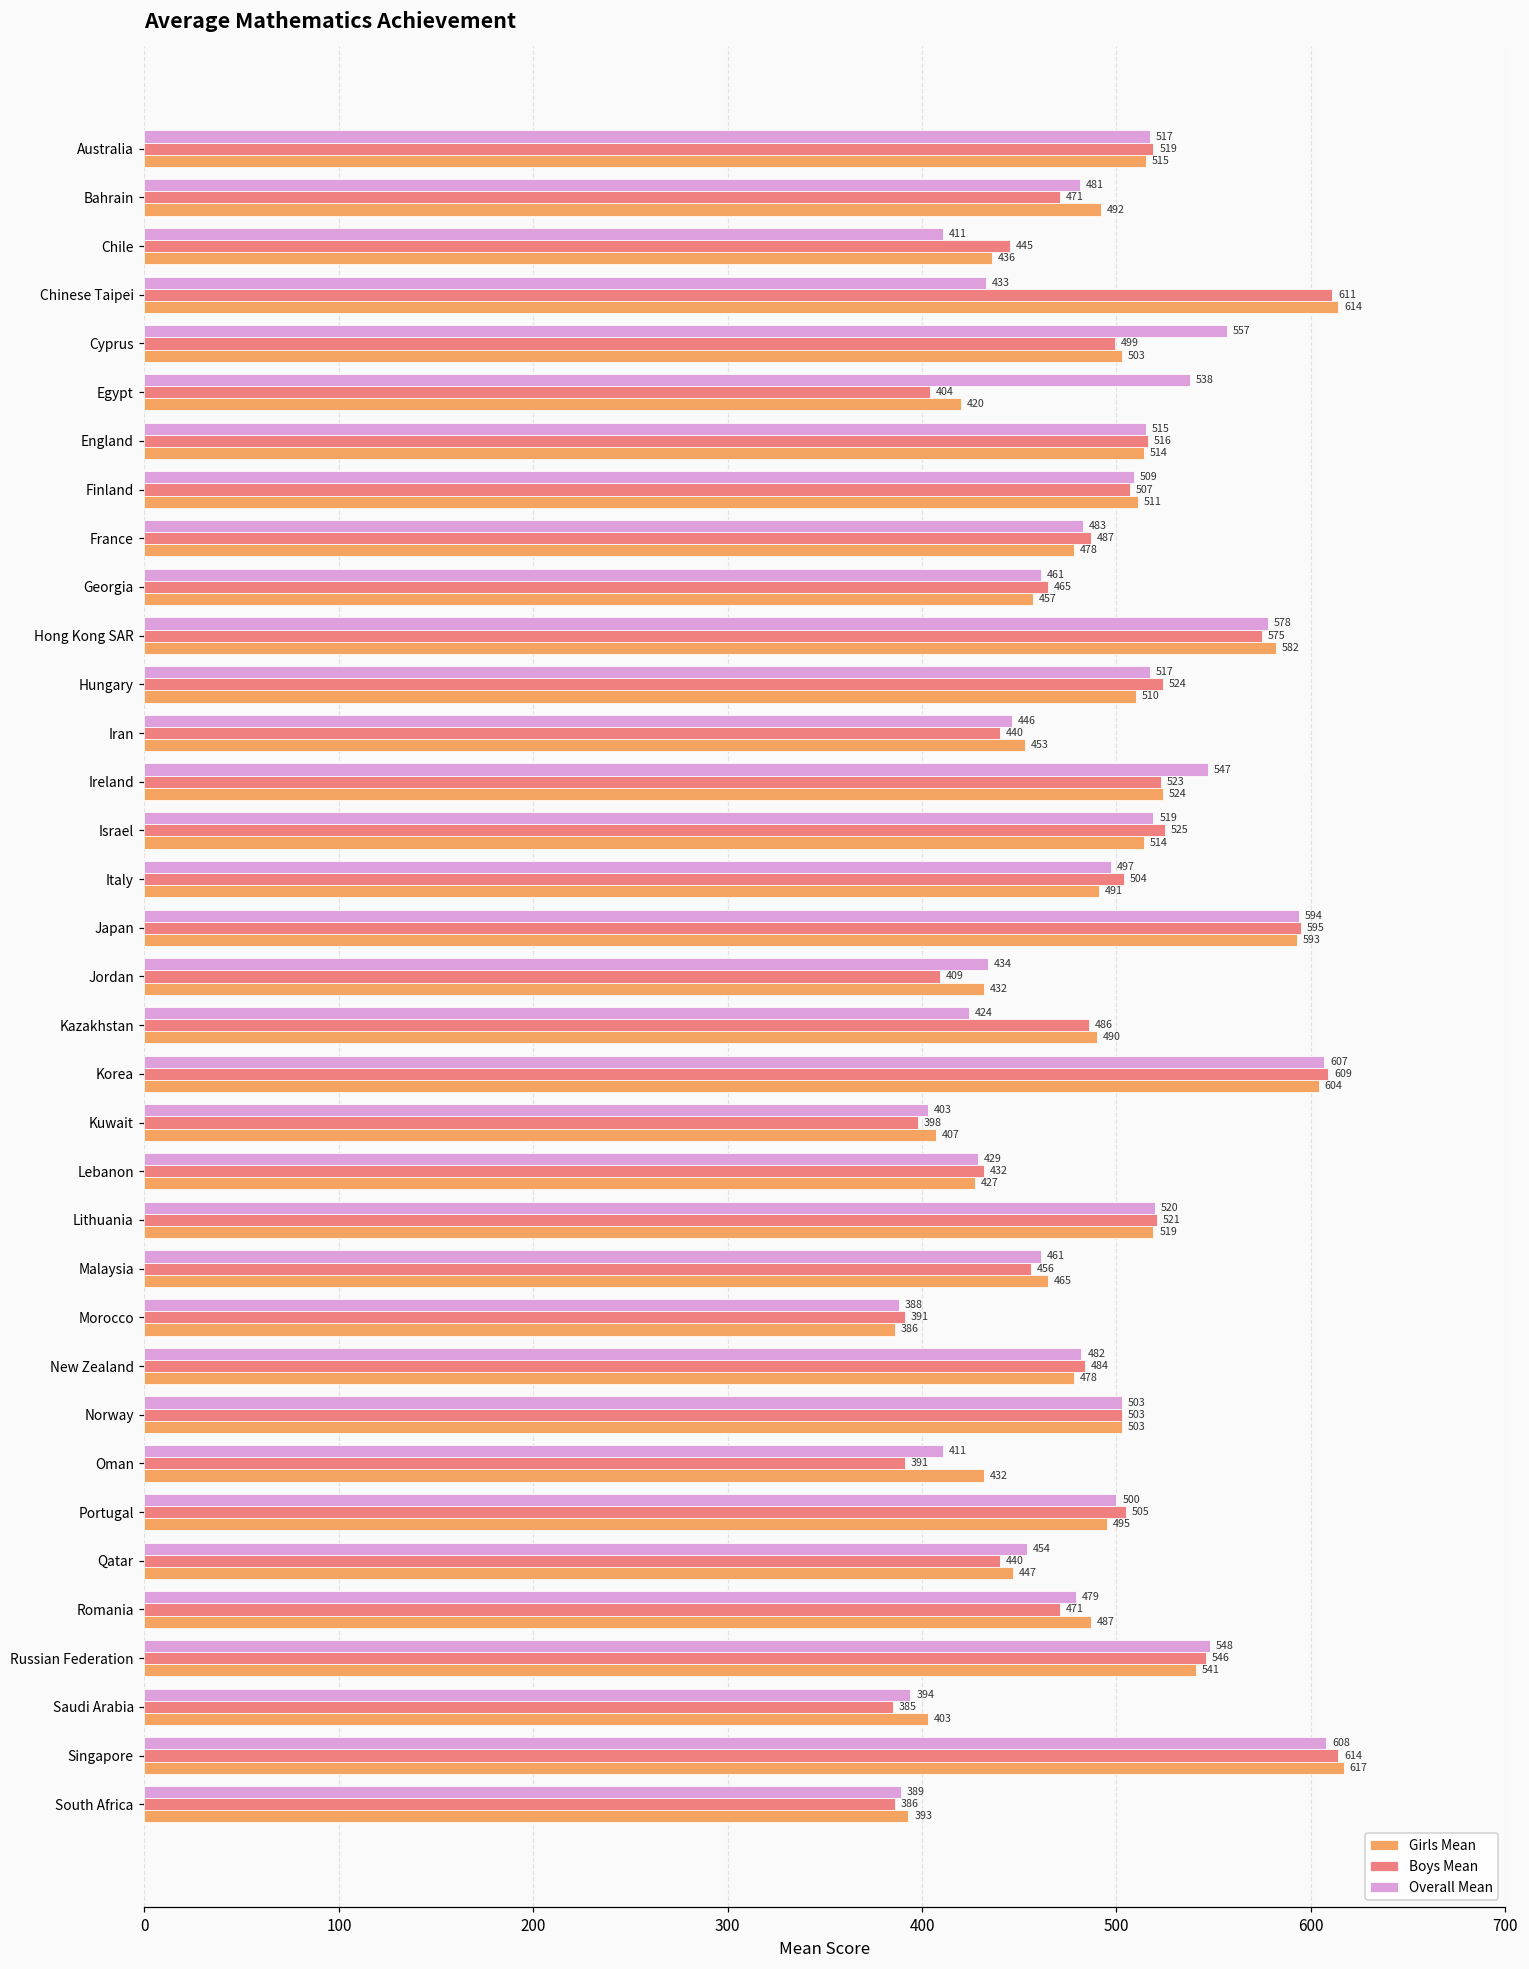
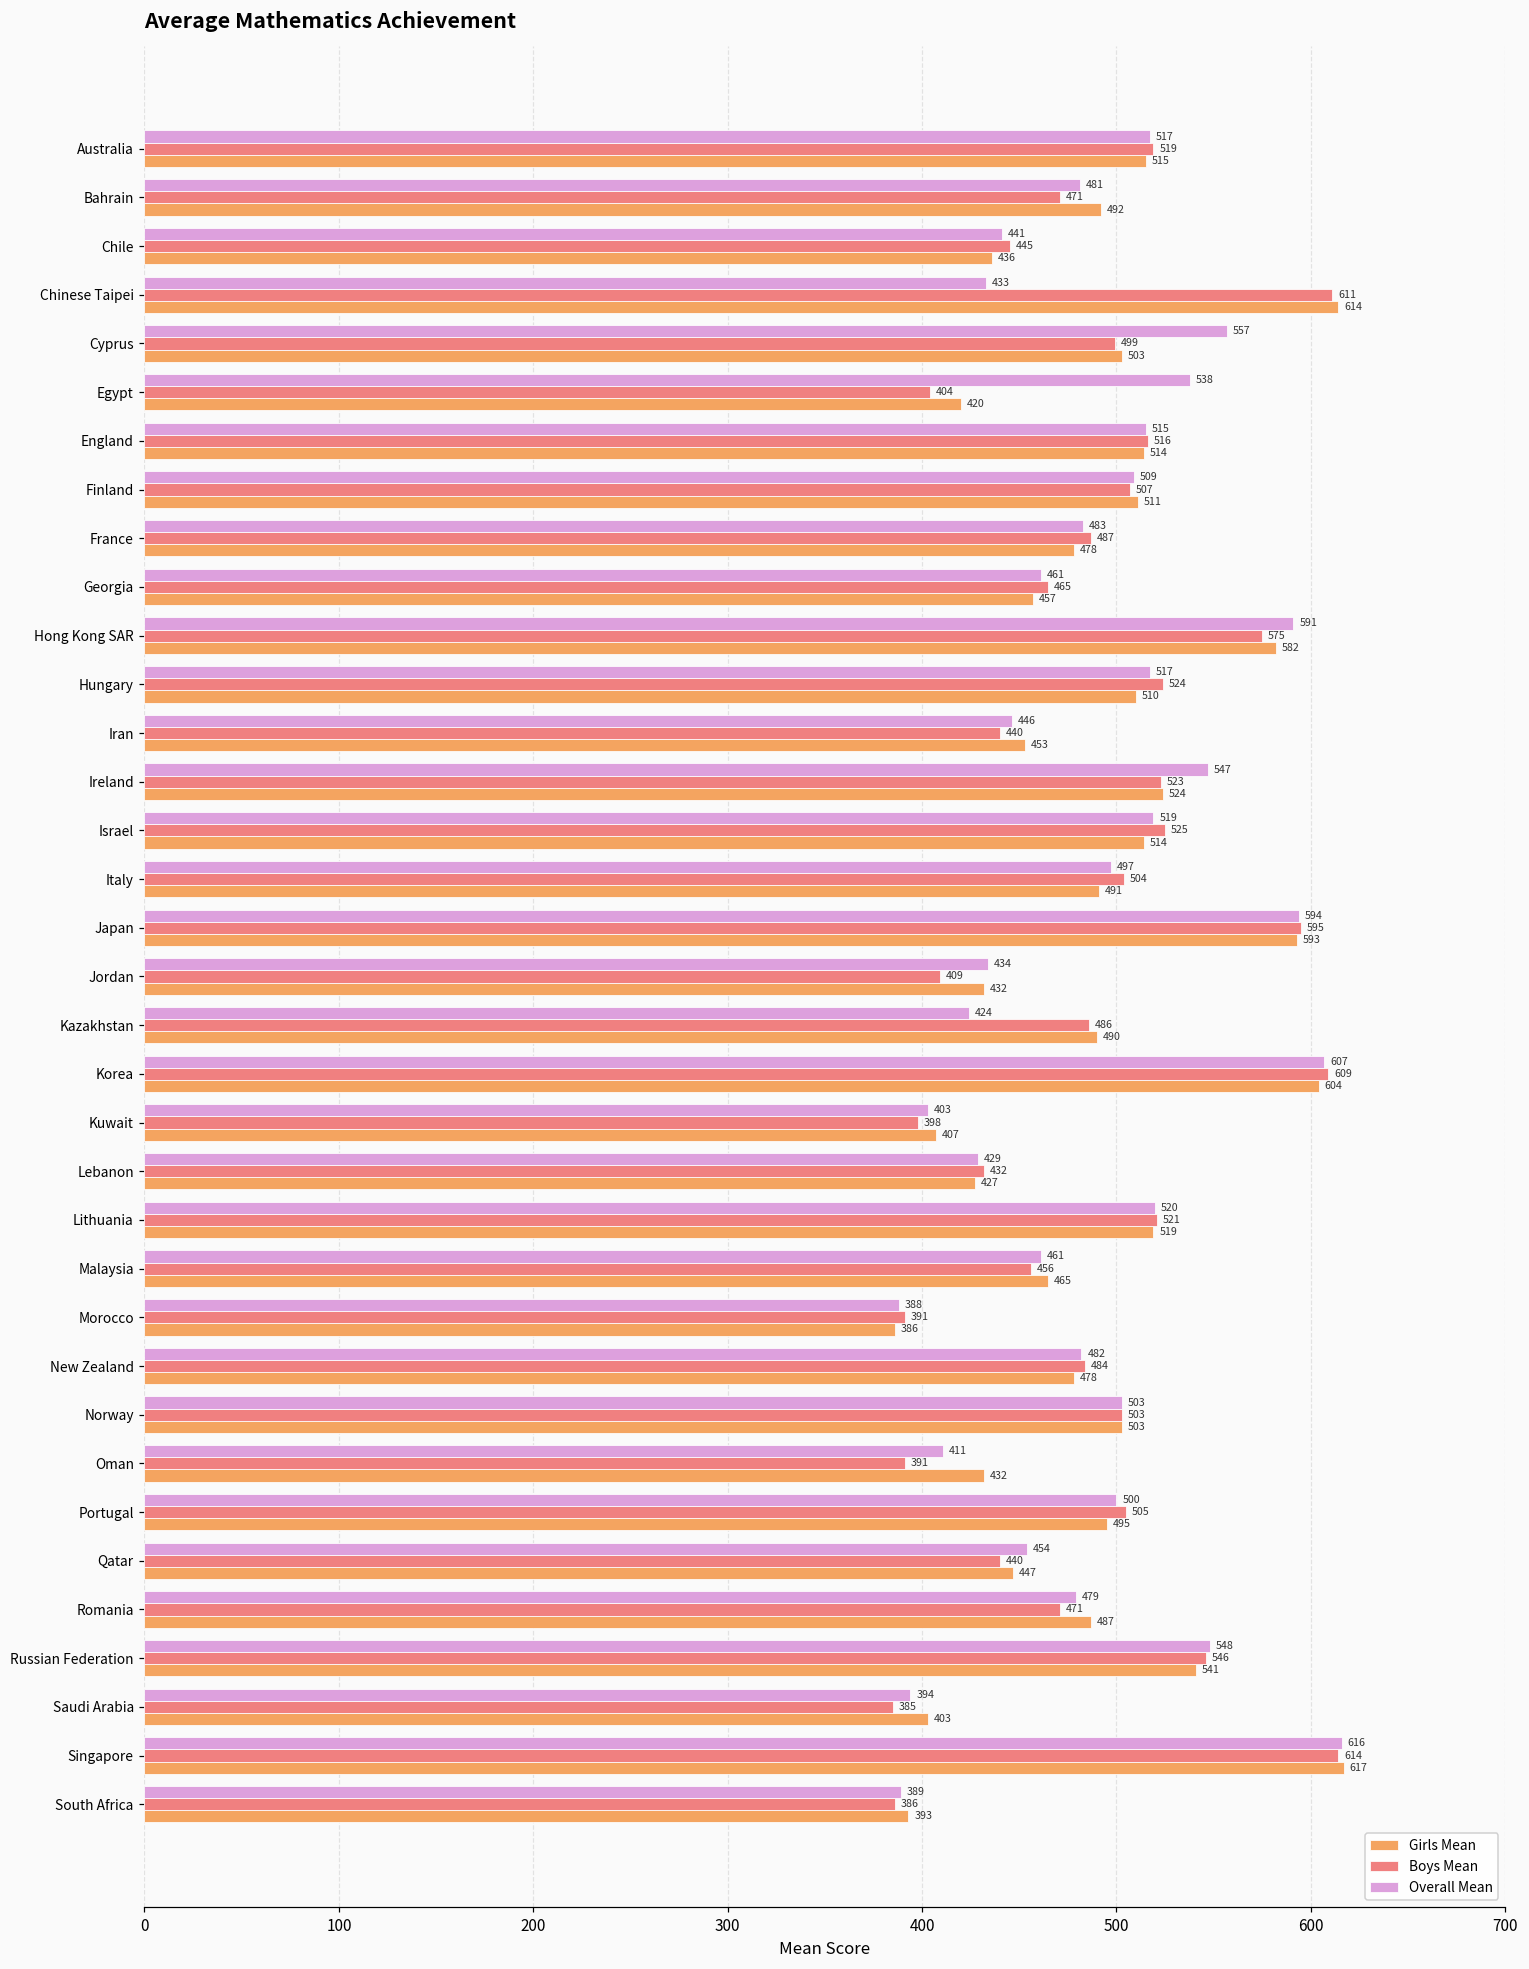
Overall Mean, Chile: 411 -> 441
Overall Mean, Hong Kong SAR: 578 -> 591
Overall Mean, Singapore: 608 -> 616
